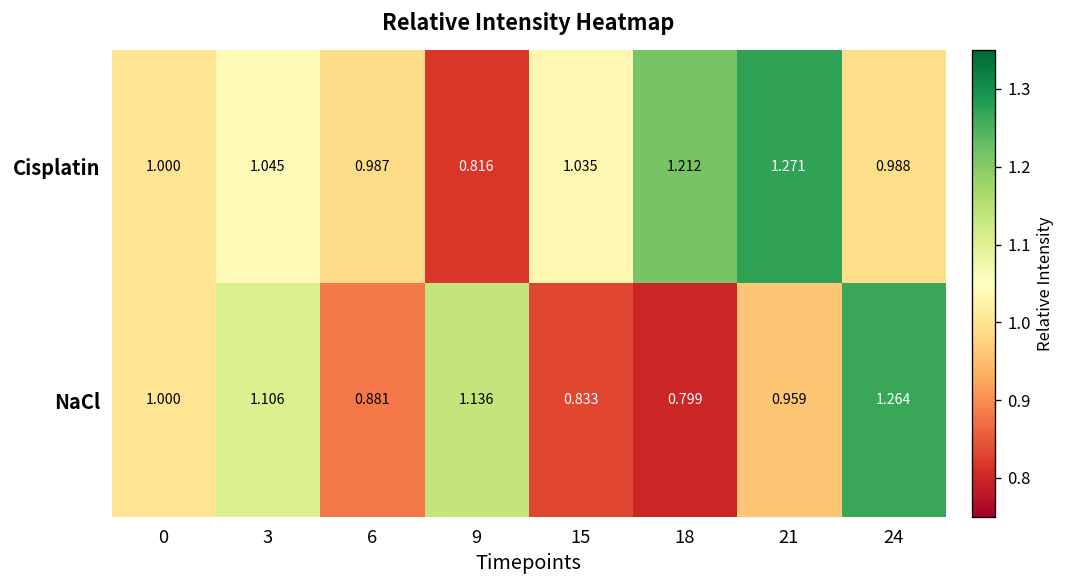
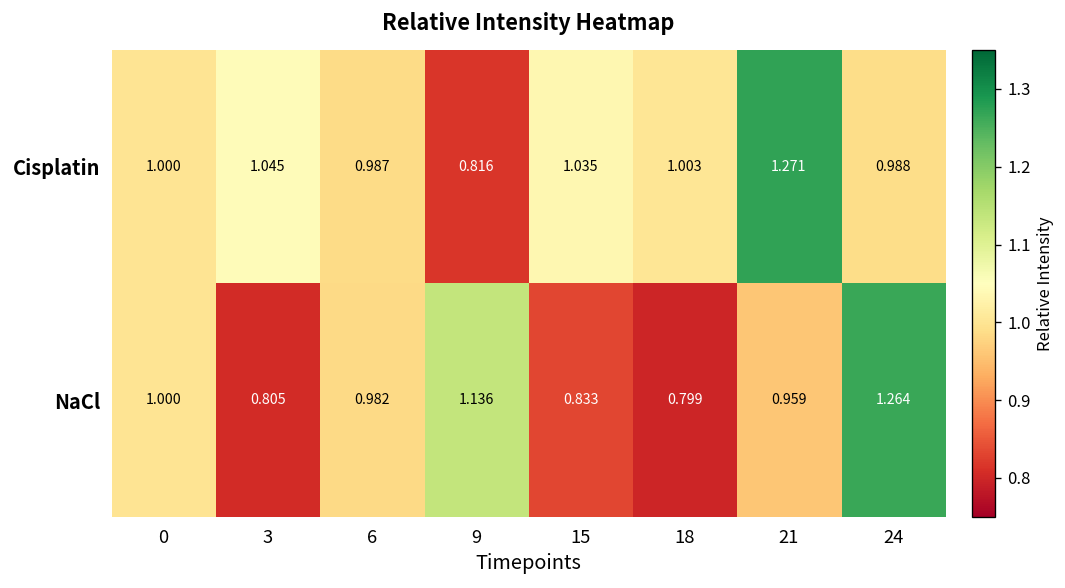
Cisplatin, 18: 1.212 -> 1.003
NaCl, 3: 1.106 -> 0.805
NaCl, 6: 0.881 -> 0.982
